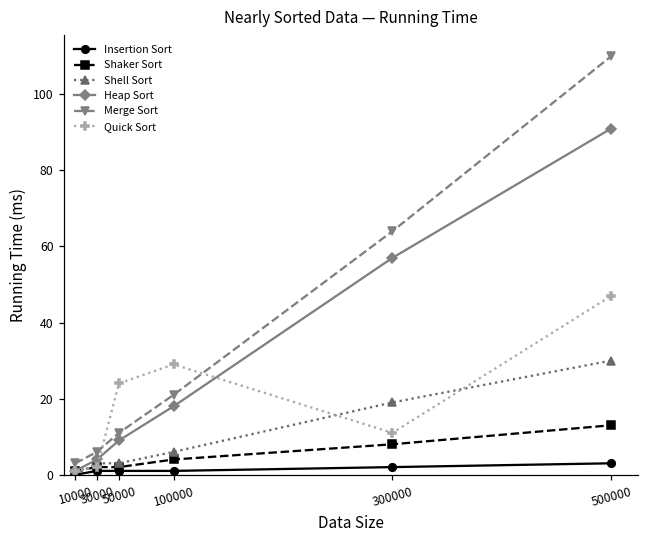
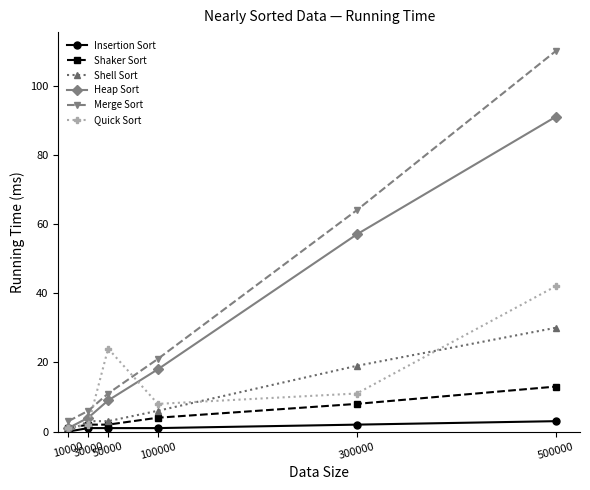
Quick Sort, 100000: 29 -> 8
Quick Sort, 500000: 47 -> 42
